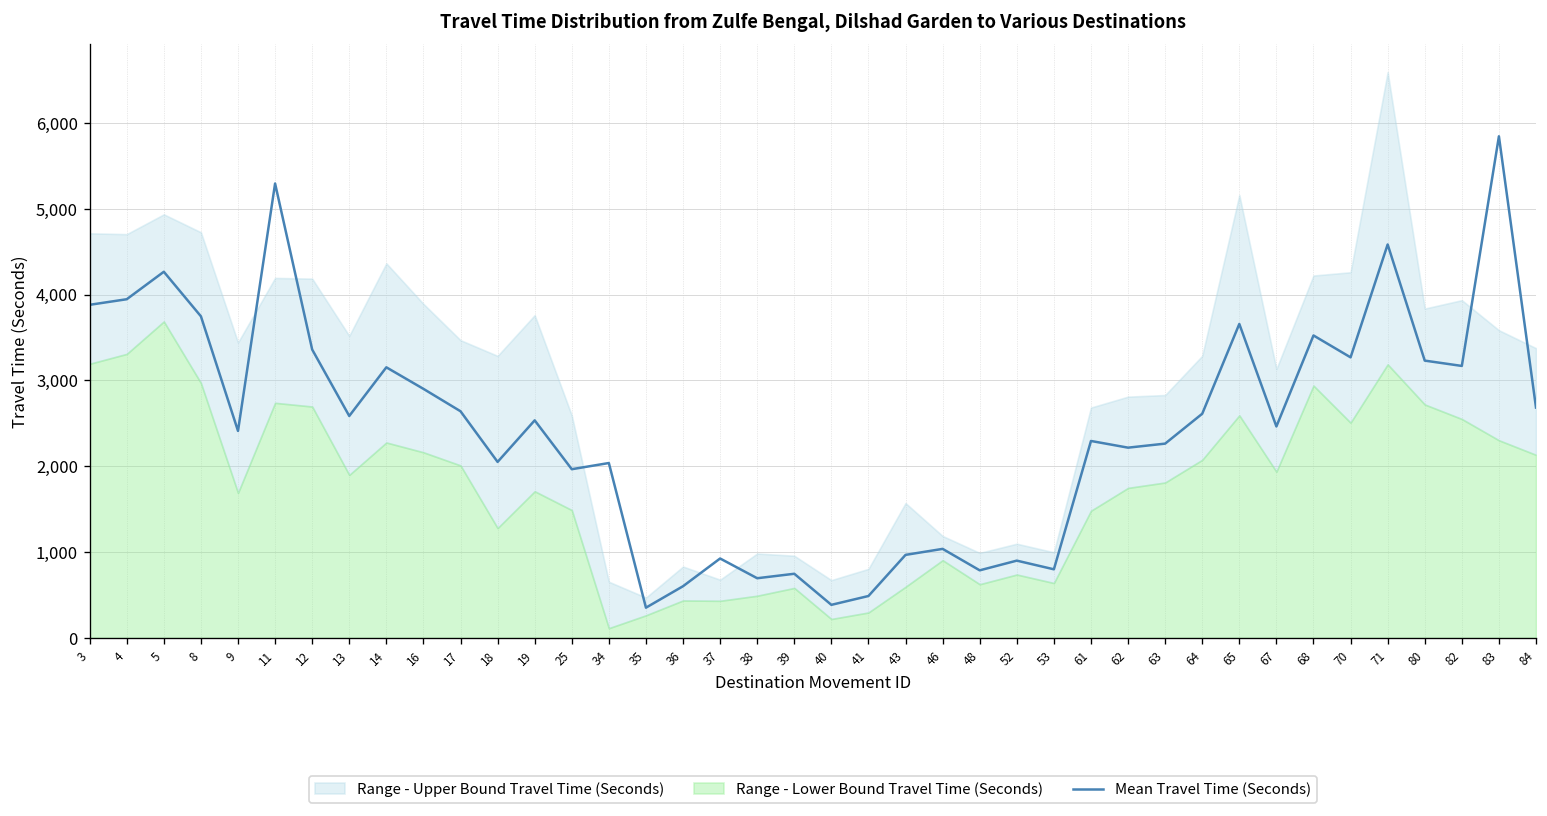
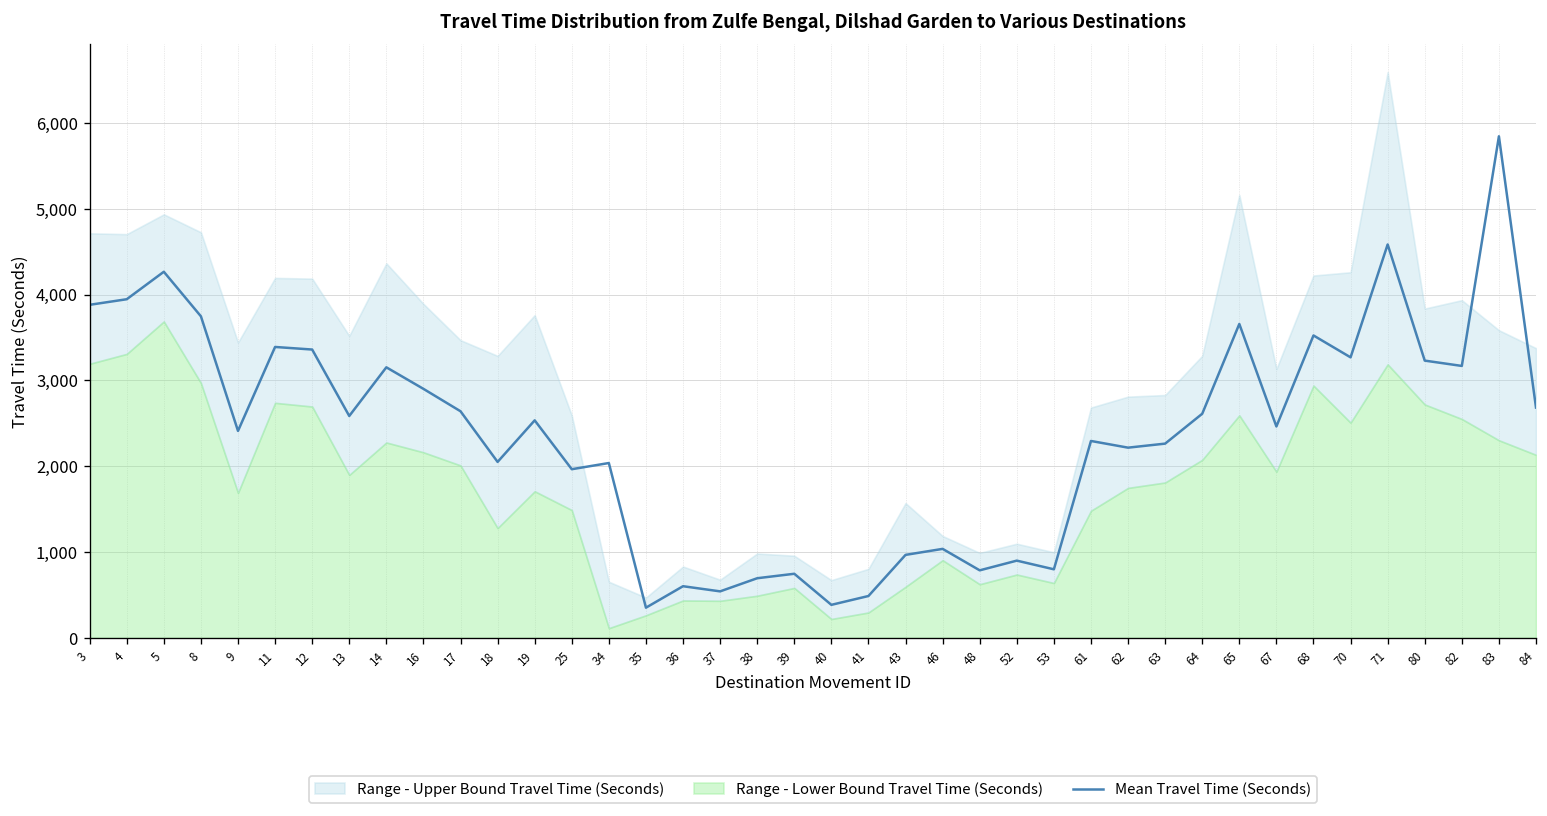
Mean Travel Time (Seconds), 11: 5,300 -> 3,400
Mean Travel Time (Seconds), 37: 900 -> 500
